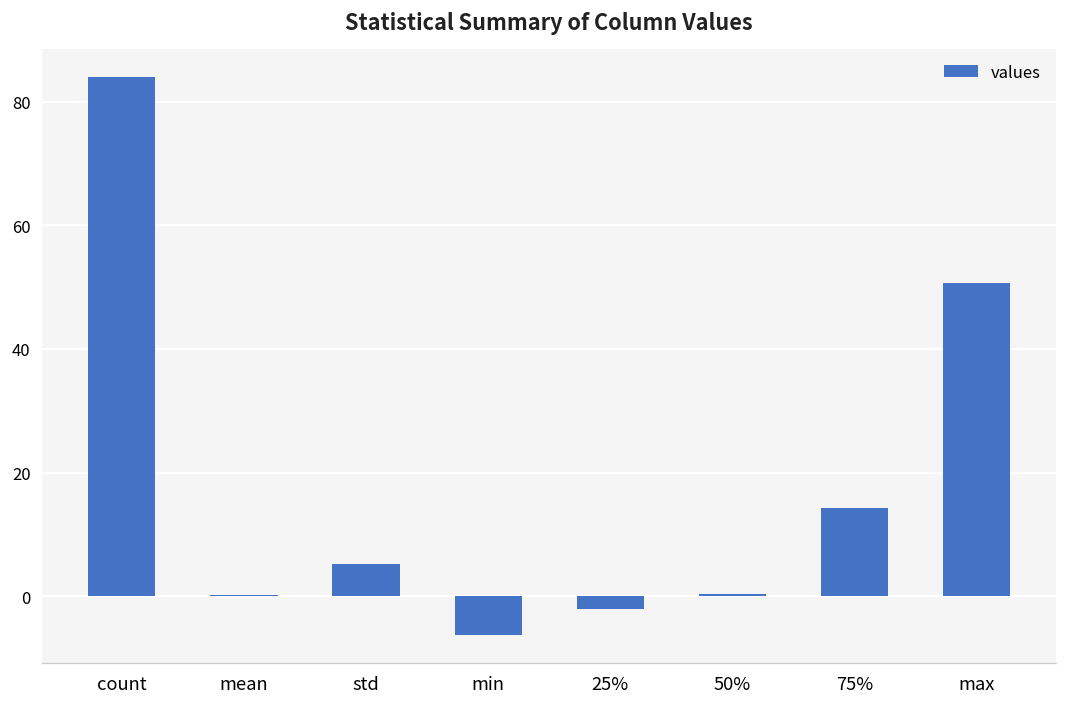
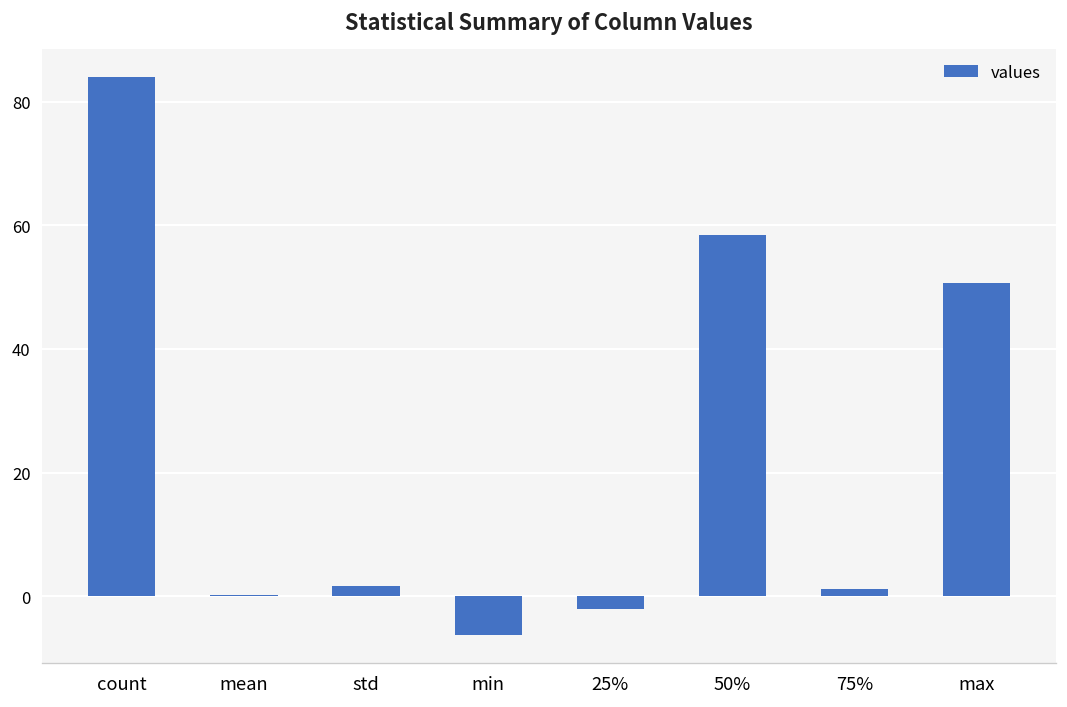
std: 5 -> 2
50%: 0 -> 58
75%: 14 -> 1
